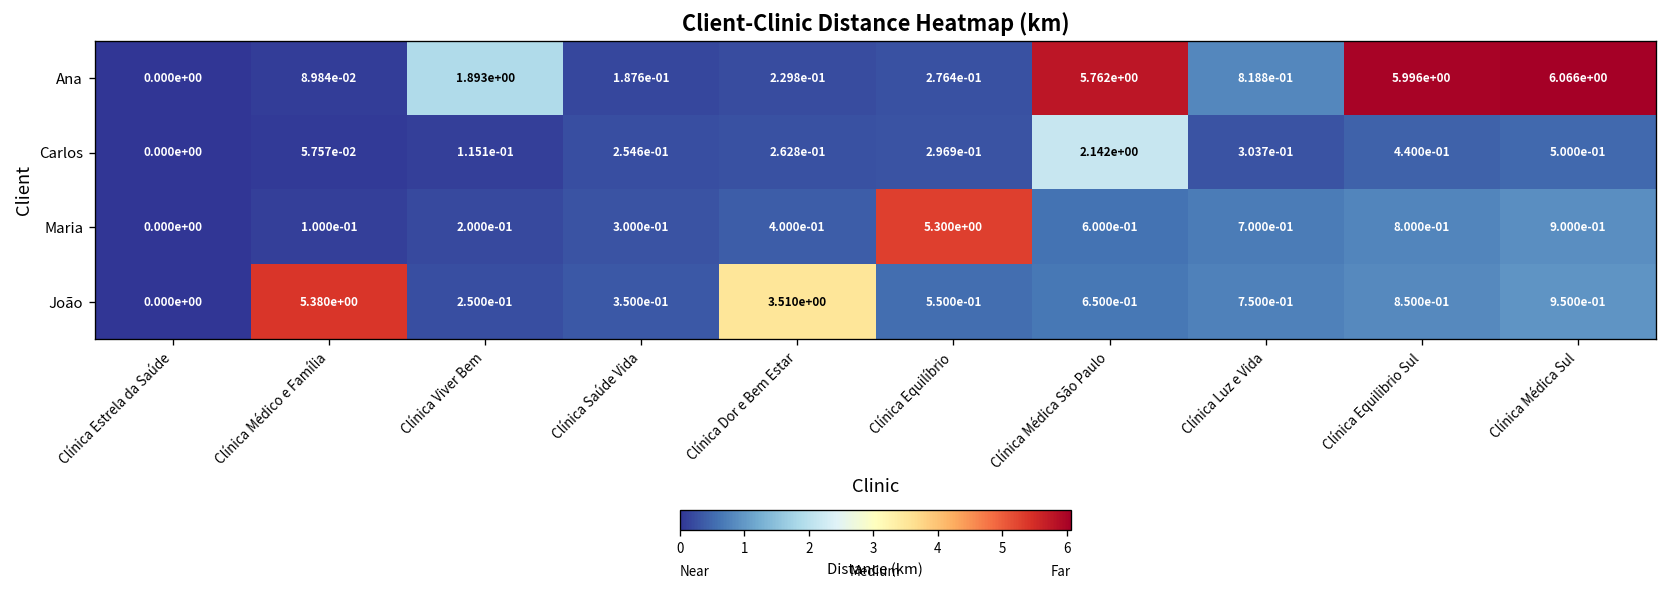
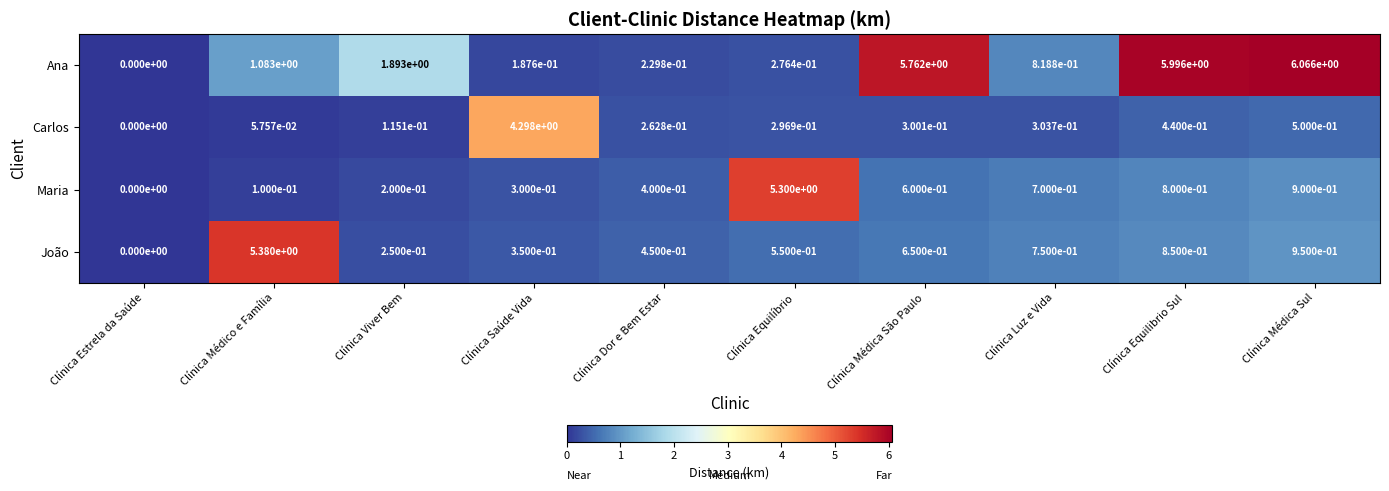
Ana, Clínica Médico e Família: 8.984e-02 -> 1.083e+00
Carlos, Clínica Saúde Vida: 2.546e-01 -> 4.298e+00
Carlos, Clínica Médica São Paulo: 2.142e+00 -> 3.001e-01
João, Clínica Dor e Bem Estar: 3.510e+00 -> 4.500e-01
